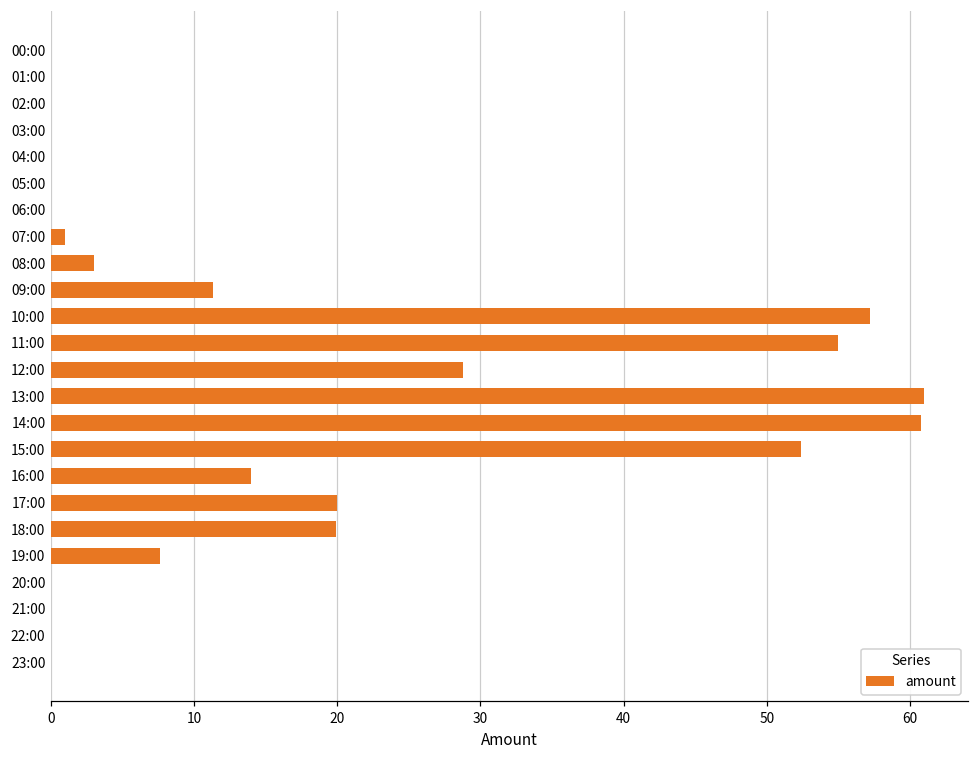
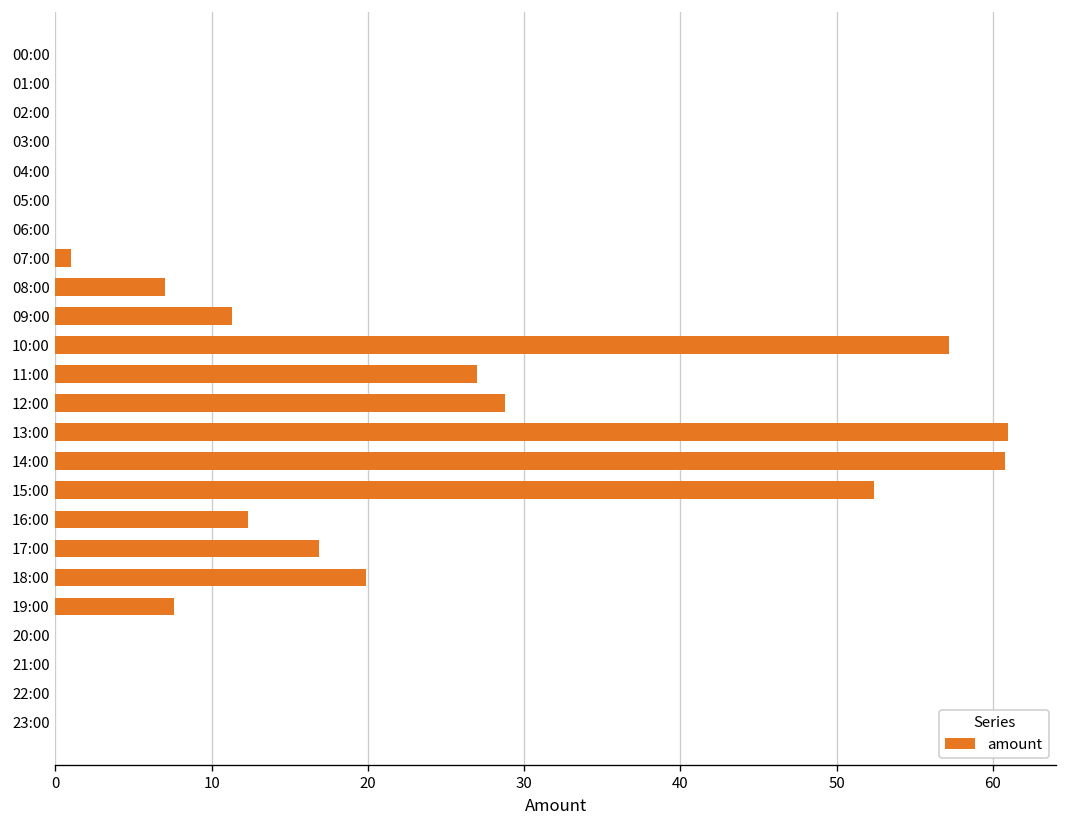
08:00: 3 -> 7
11:00: 55 -> 27
16:00: 14.0 -> 12.3
17:00: 20.0 -> 16.9
